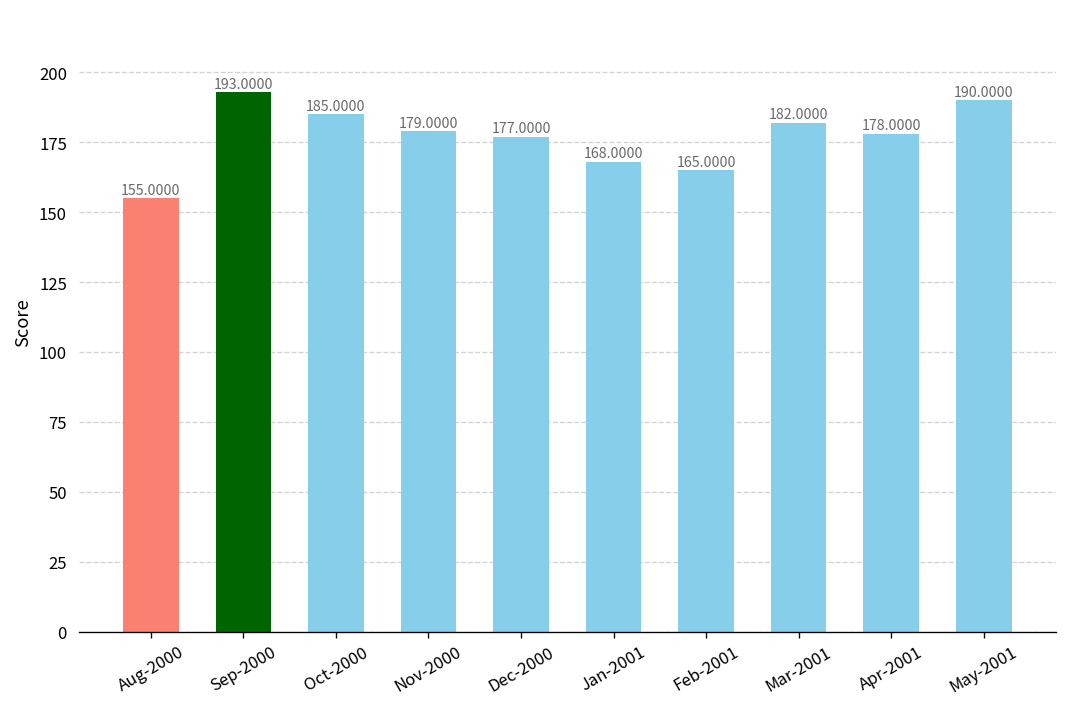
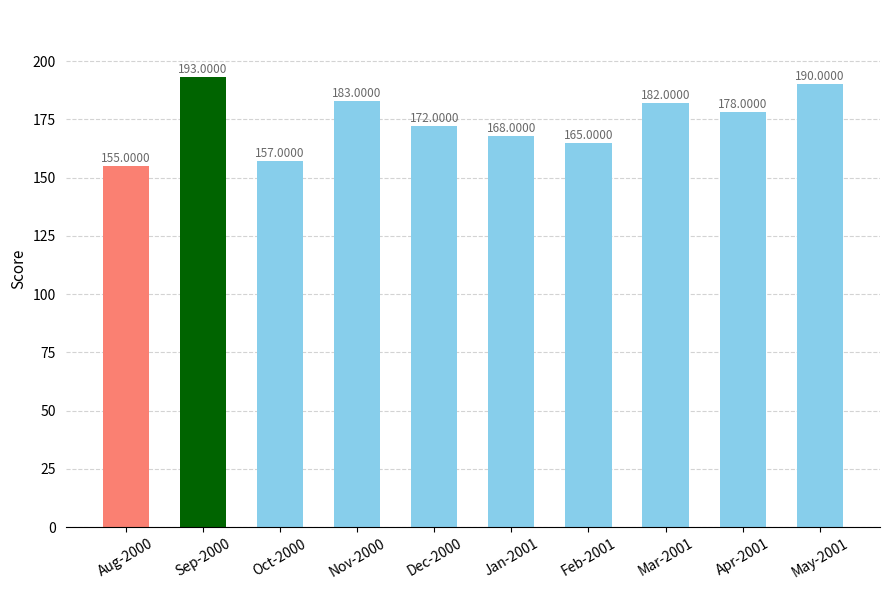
Oct-2000: 185.0000 -> 157.0000
Nov-2000: 179.0000 -> 183.0000
Dec-2000: 177.0000 -> 172.0000
